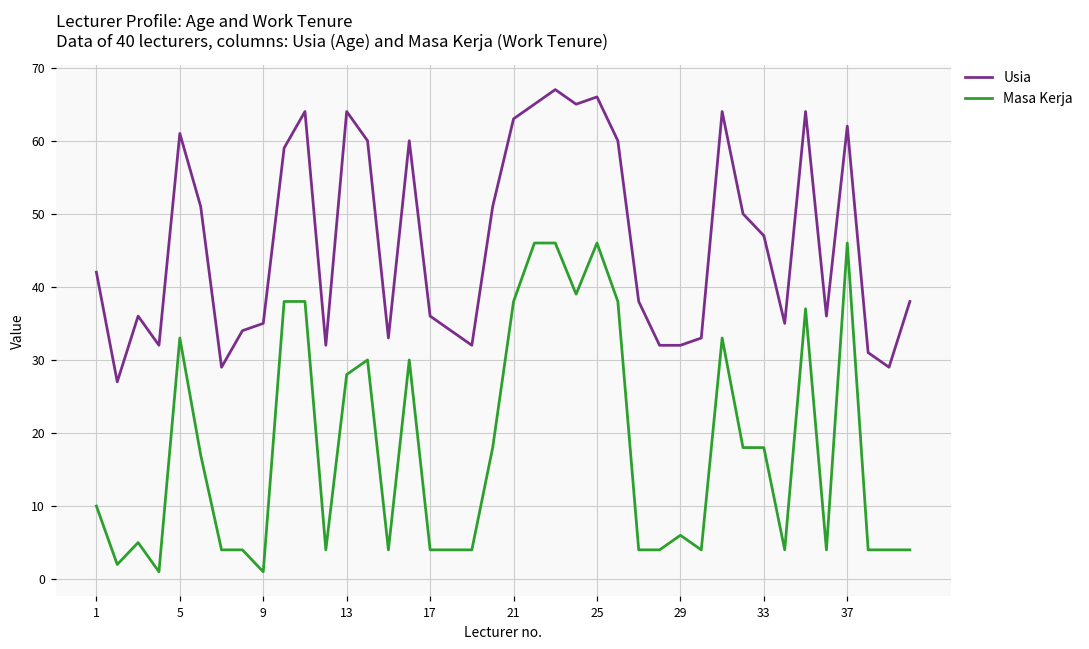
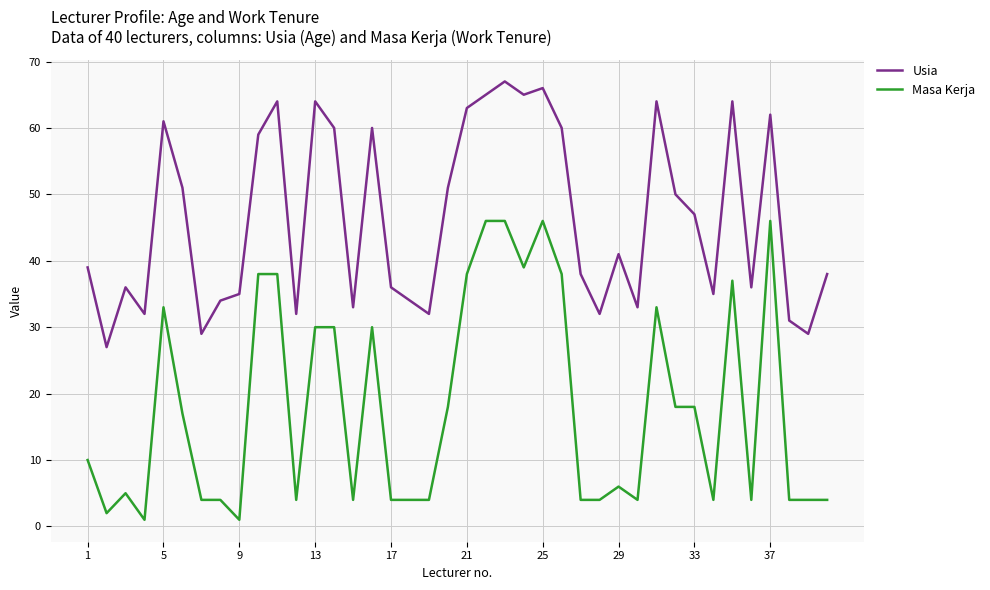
Usia, 1: 42 -> 39
Masa Kerja, 13: 28 -> 30
Usia, 29: 32 -> 41
